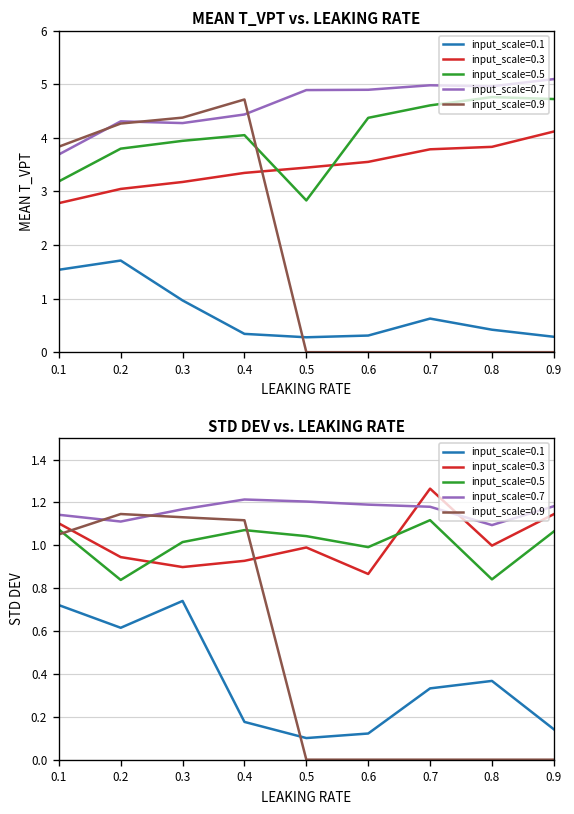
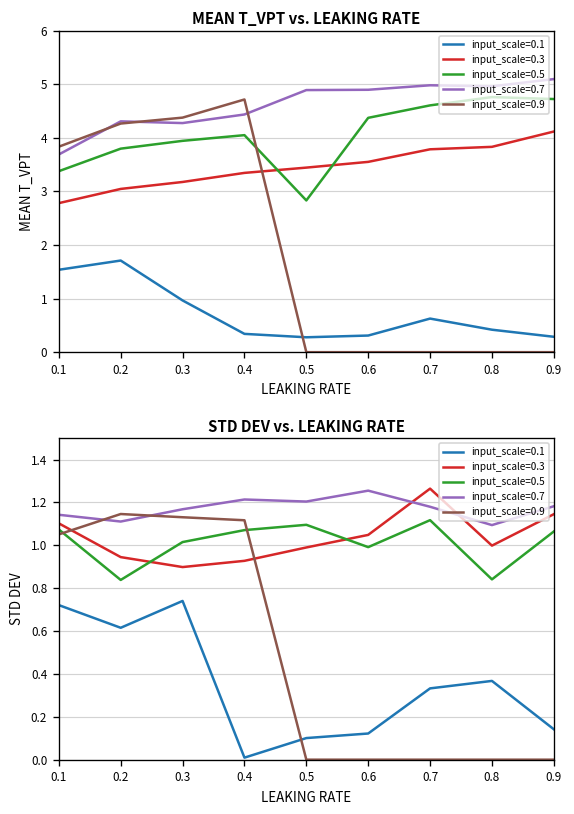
MEAN T_VPT vs. LEAKING RATE, input_scale=0.5, 0.1: 3.2 -> 3.4
STD DEV vs. LEAKING RATE, input_scale=0.1, 0.4: 0.18 -> 0.01
STD DEV vs. LEAKING RATE, input_scale=0.5, 0.5: 1.04 -> 1.10
STD DEV vs. LEAKING RATE, input_scale=0.3, 0.6: 0.87 -> 1.05
STD DEV vs. LEAKING RATE, input_scale=0.7, 0.6: 1.19 -> 1.26
